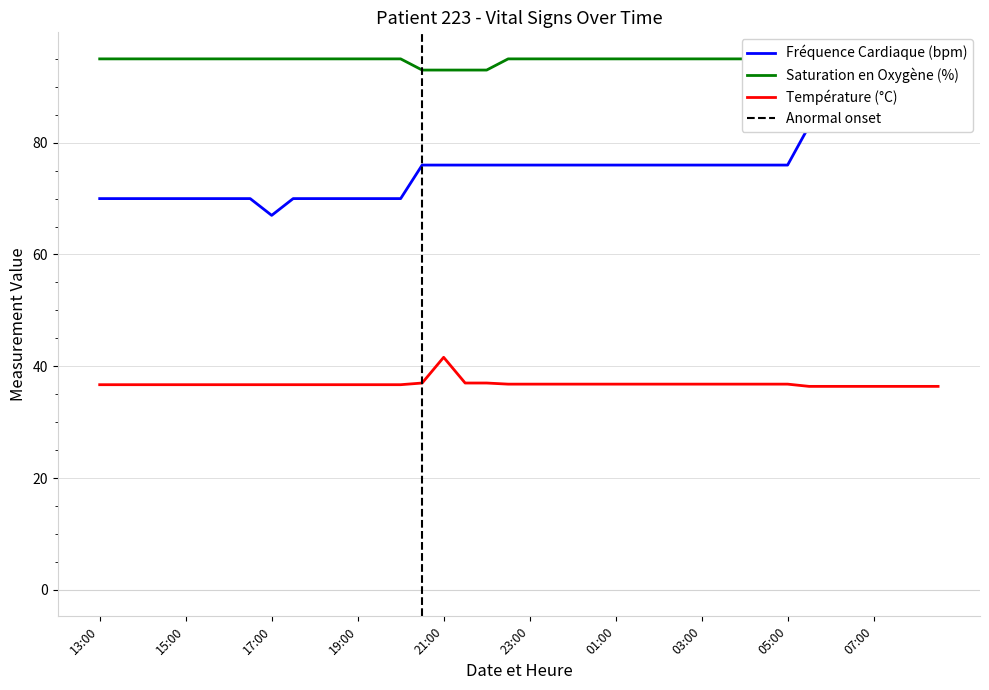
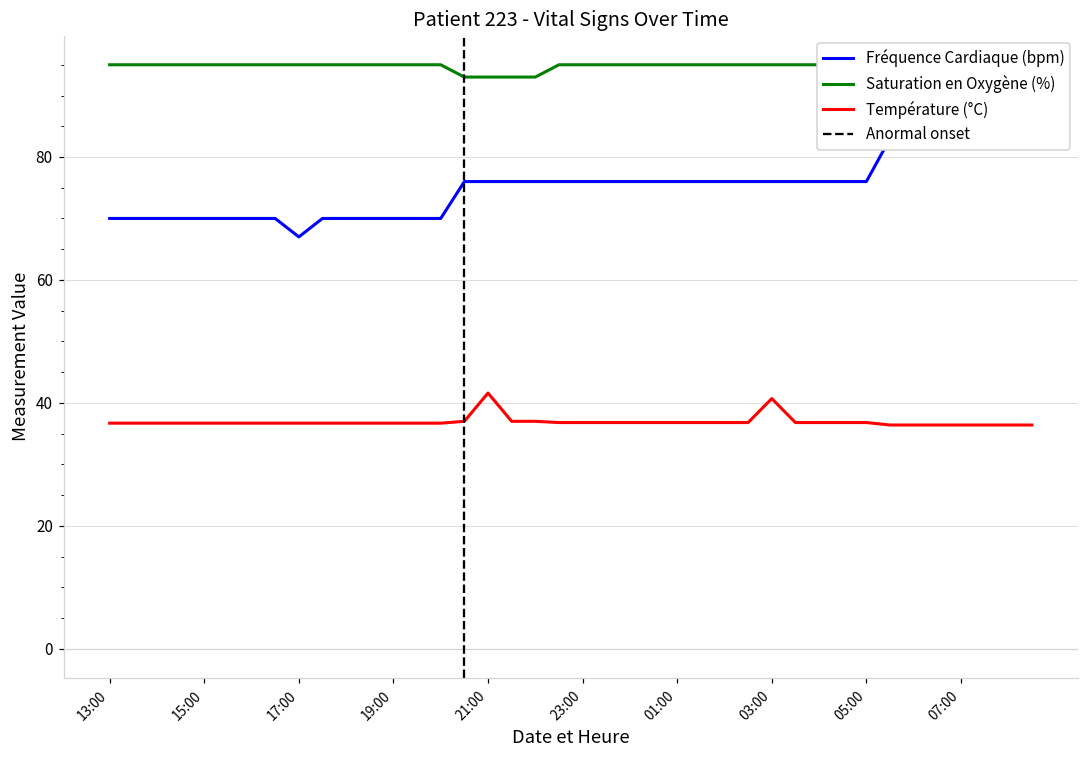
Température (°C), 03:00: 37 -> 41
